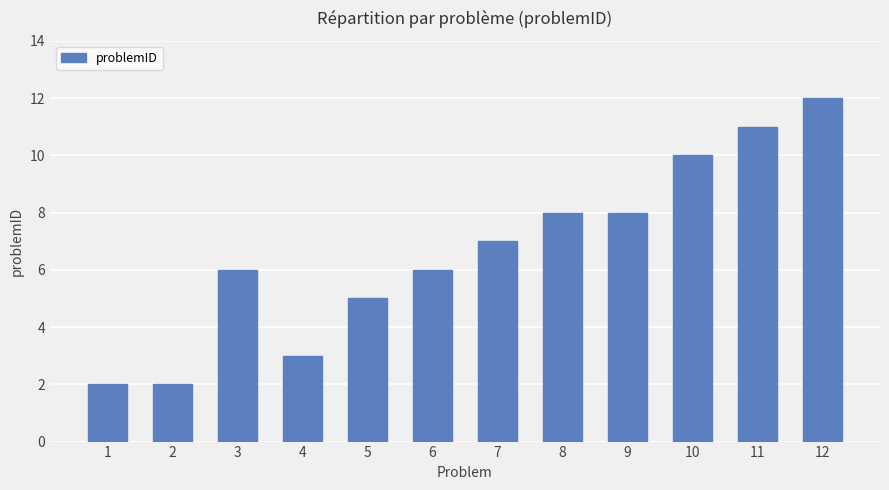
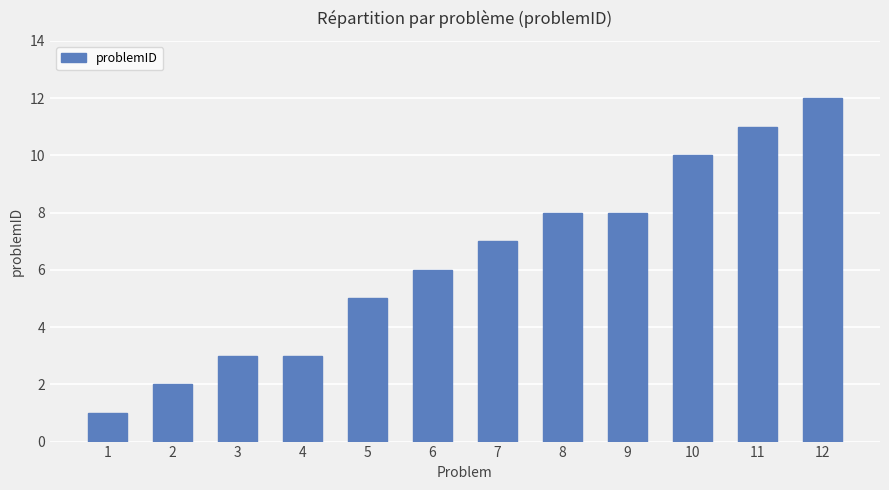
1: 2 -> 1
3: 6 -> 3
